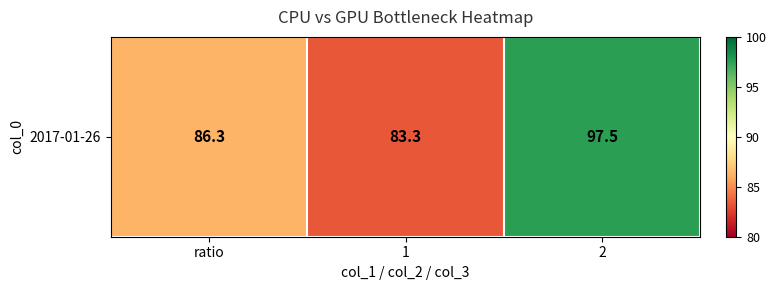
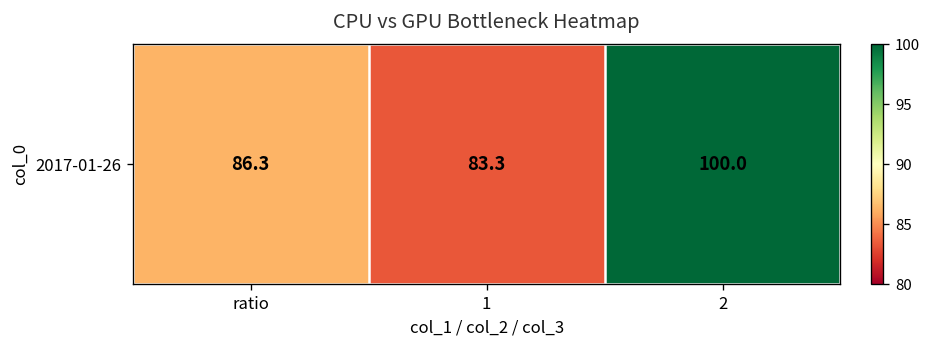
2017-01-26, 2: 97.5 -> 100.0
